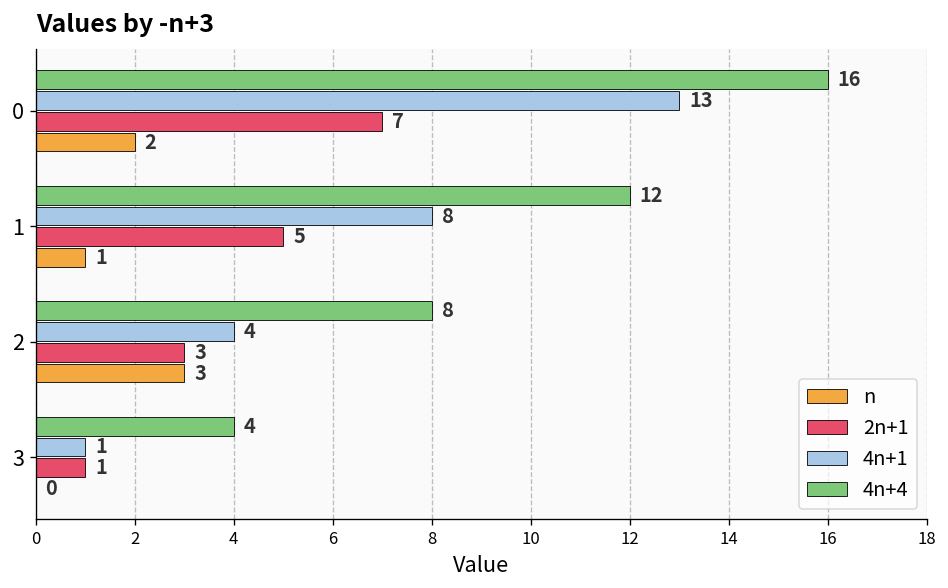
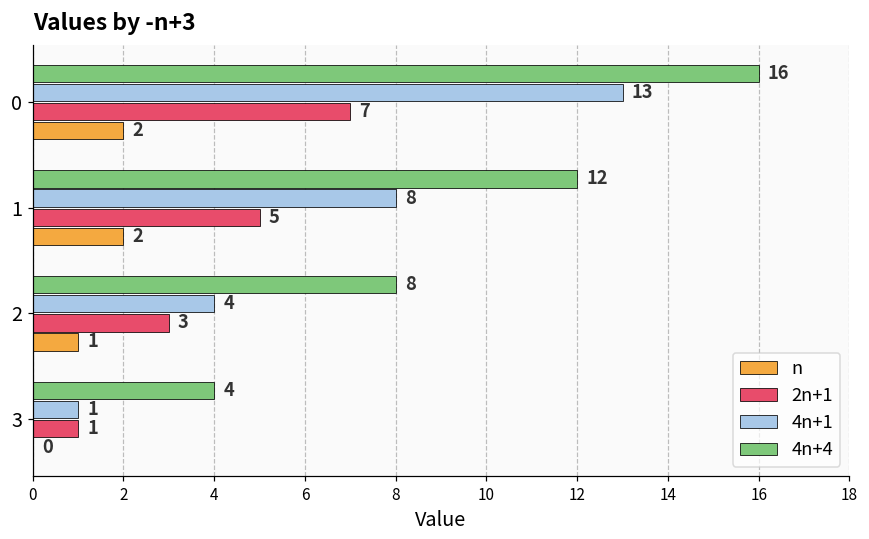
n, 1: 1 -> 2
n, 2: 3 -> 1
